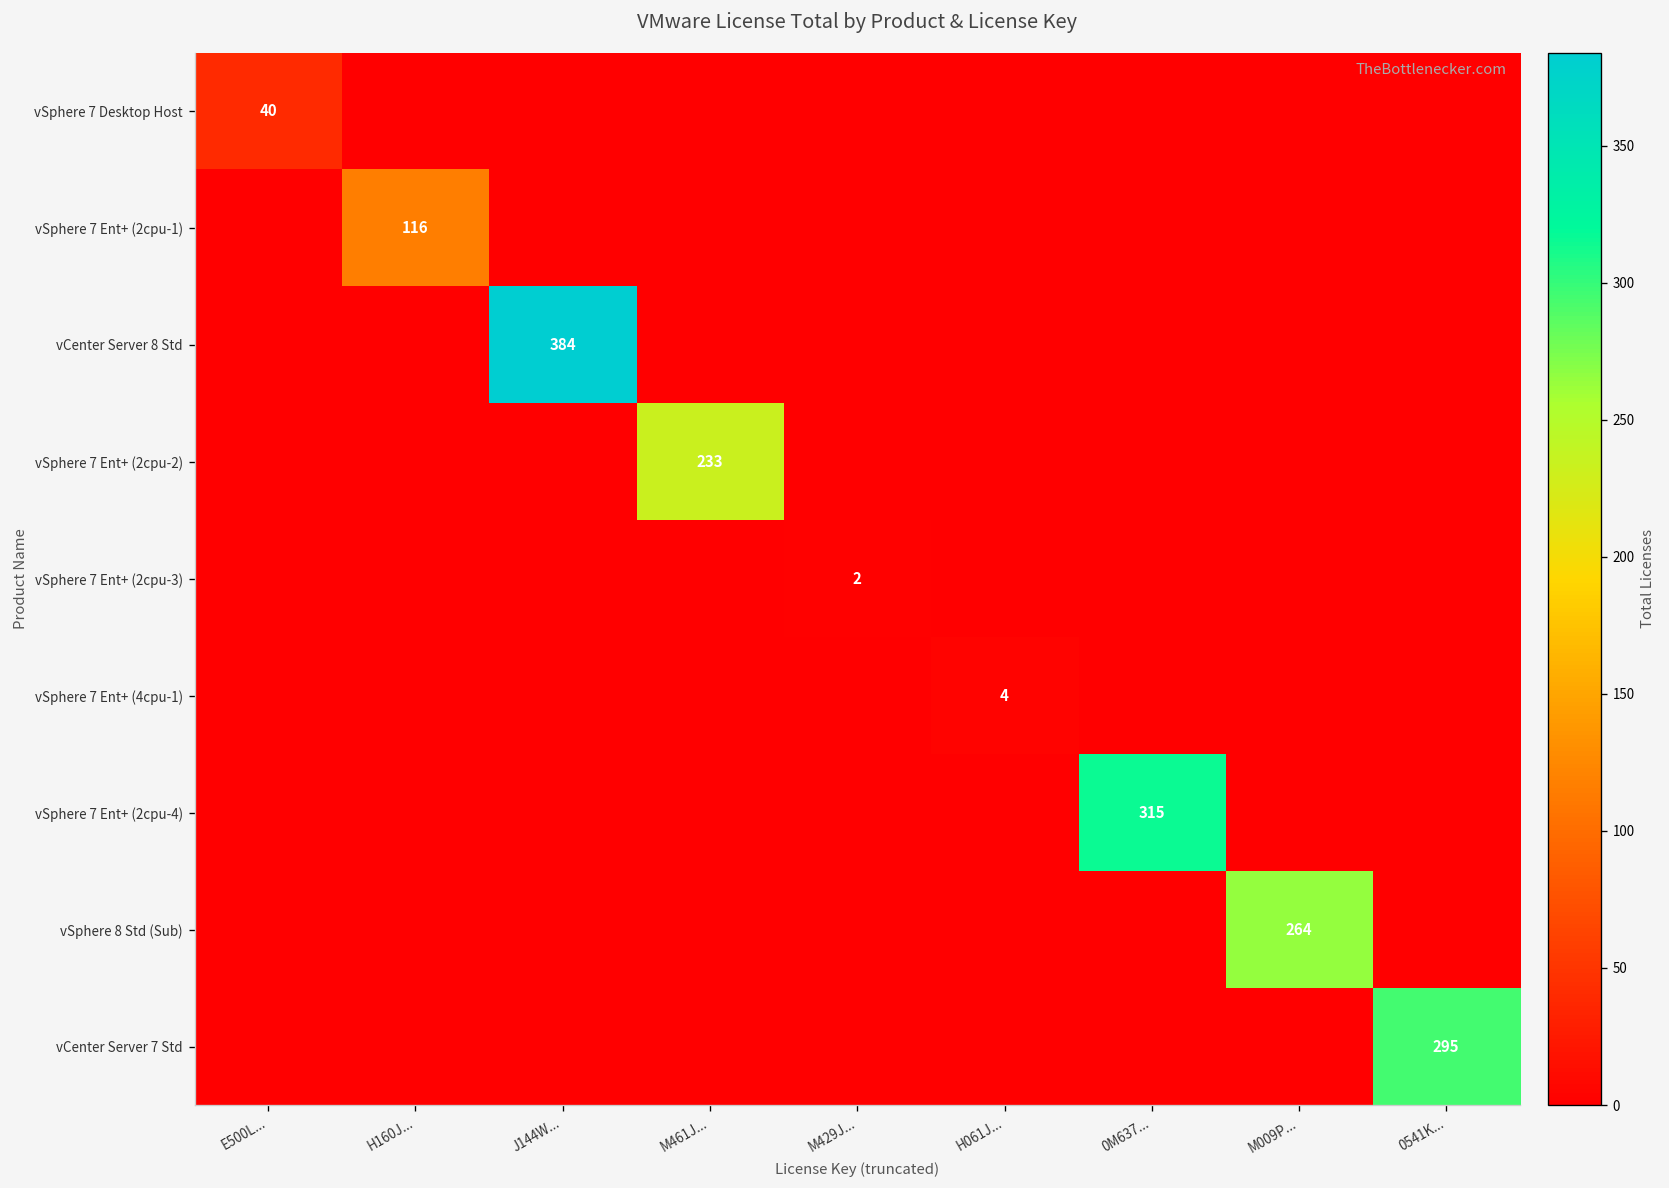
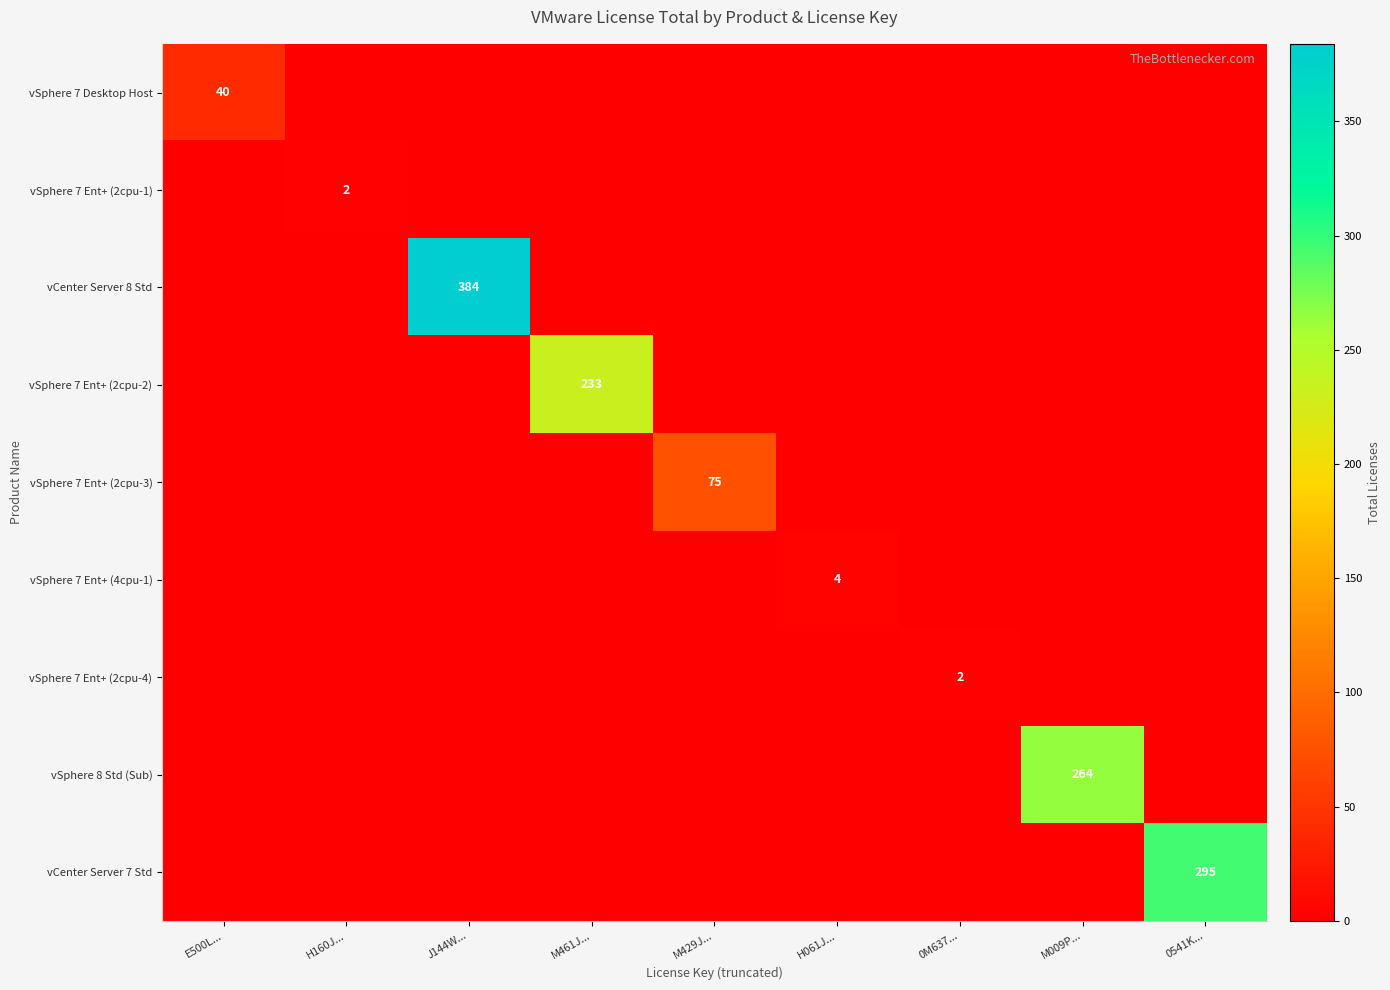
vSphere 7 Ent+ (2cpu-1), H160J...: 116 -> 2
vSphere 7 Ent+ (2cpu-3), M429J...: 2 -> 75
vSphere 7 Ent+ (2cpu-4), 0M637...: 315 -> 2
